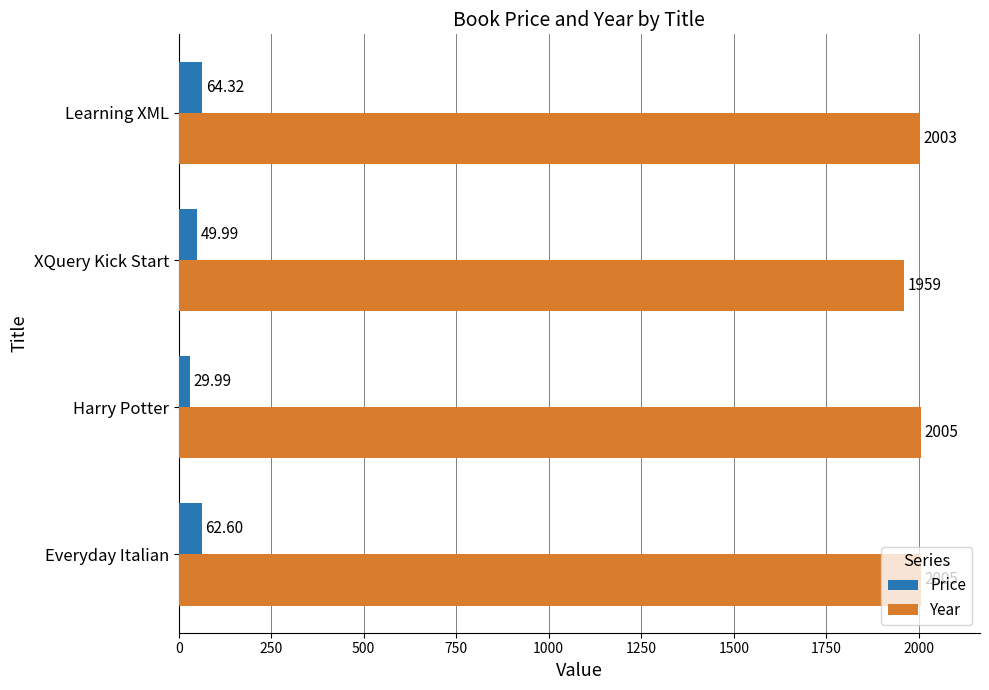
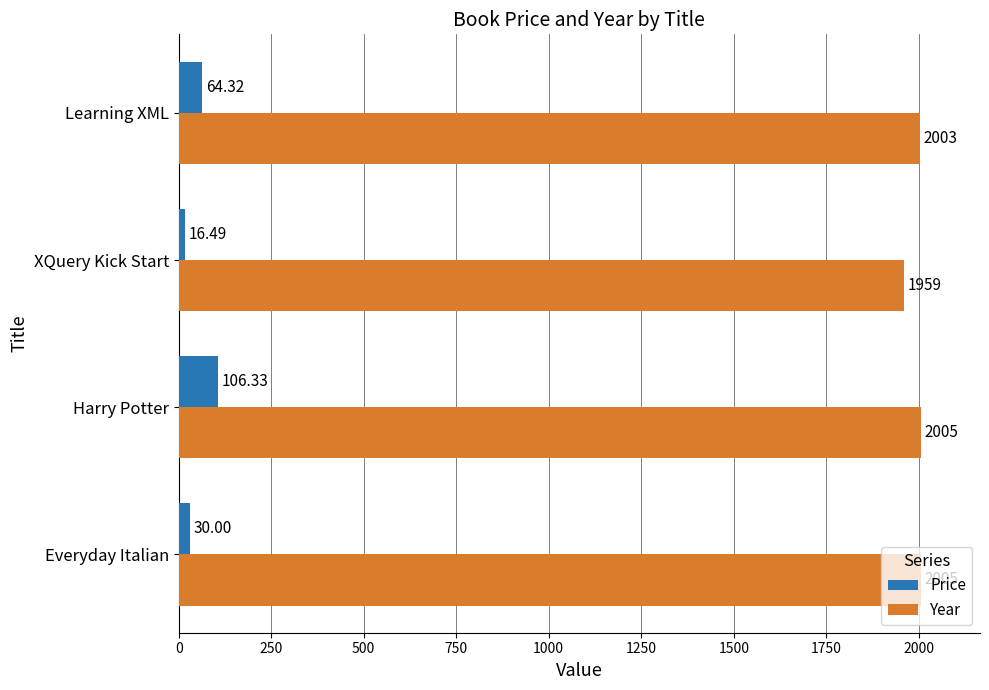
Price, XQuery Kick Start: 49.99 -> 16.49
Price, Harry Potter: 29.99 -> 106.33
Price, Everyday Italian: 62.60 -> 30.00
